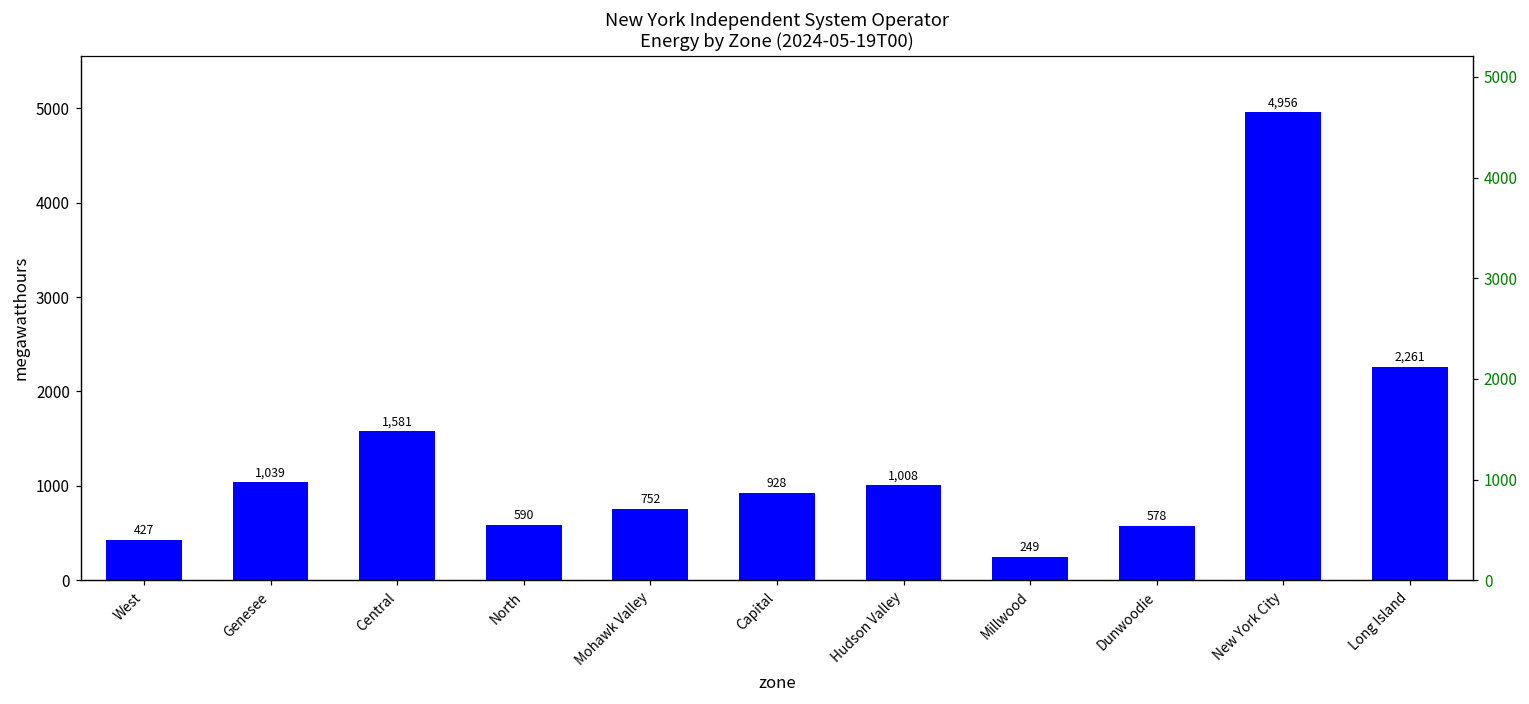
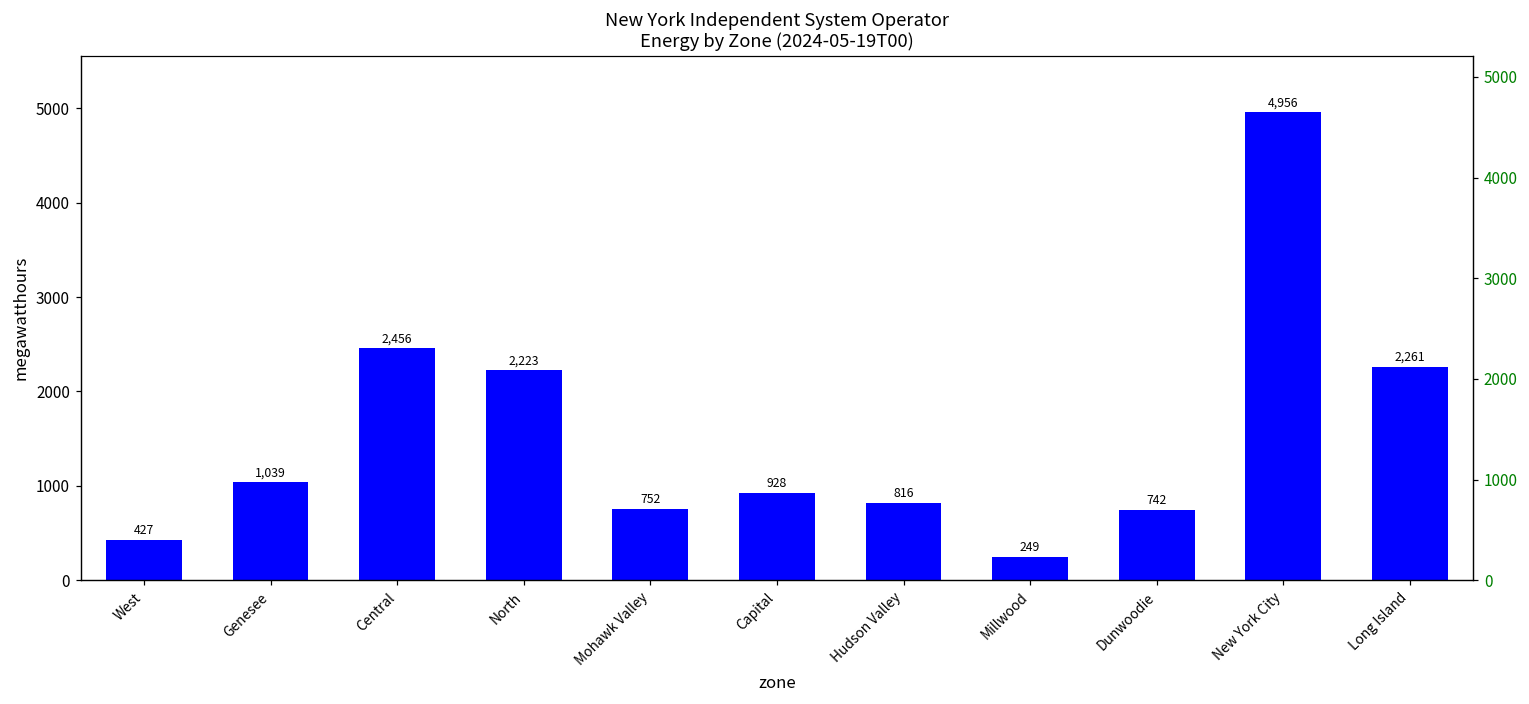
Central: 1,581 -> 2,456
North: 590 -> 2,223
Hudson Valley: 1,008 -> 816
Dunwoodie: 578 -> 742
